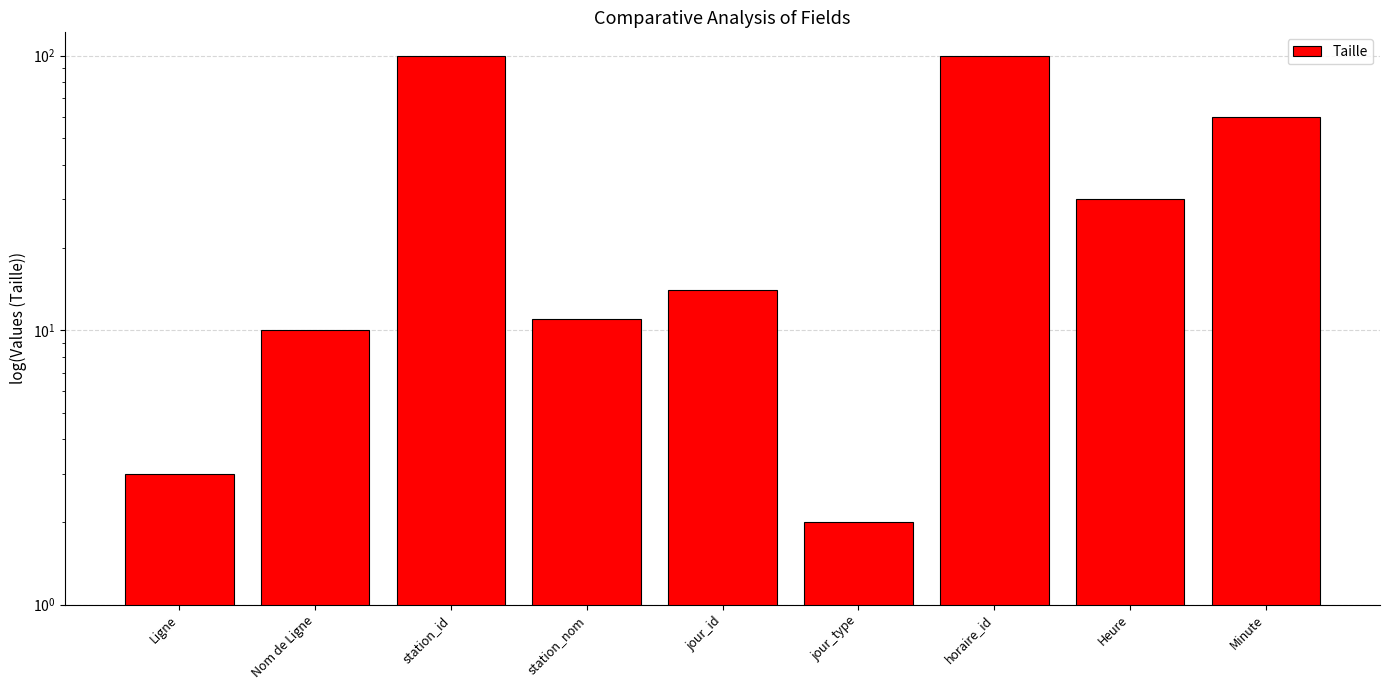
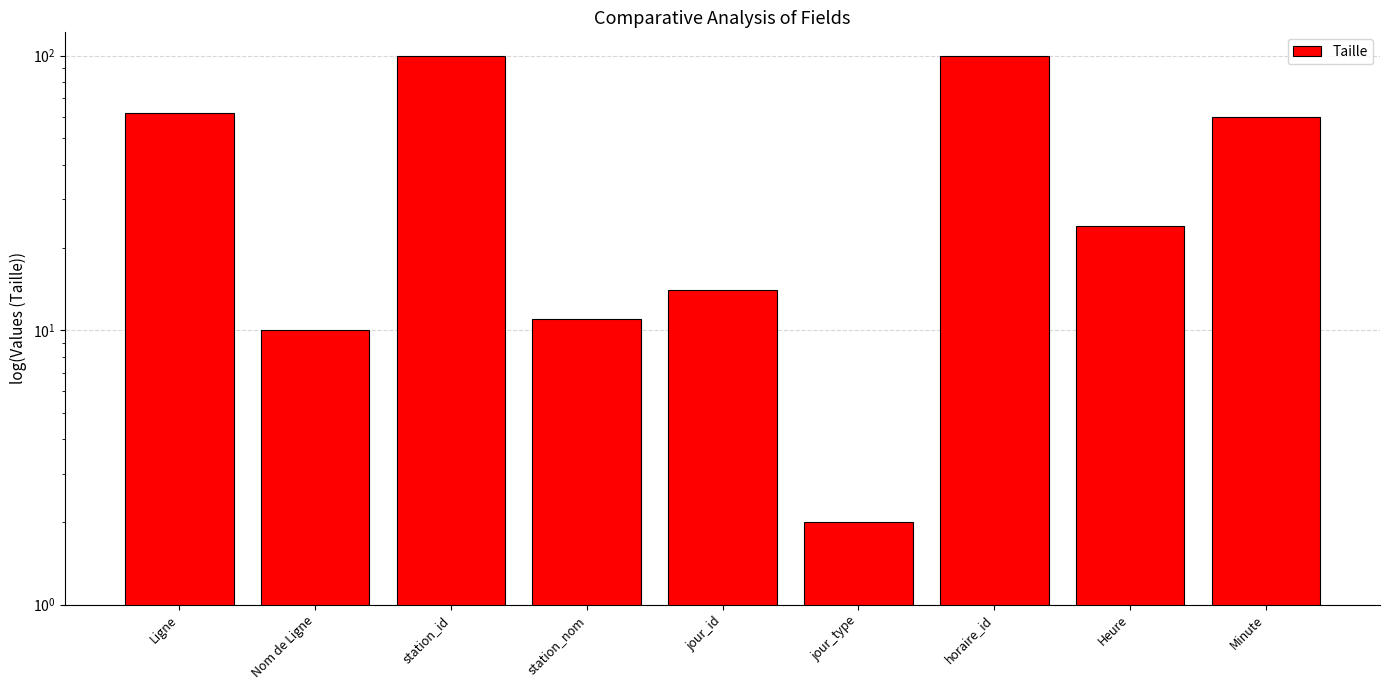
Ligne: 3 -> 62
Heure: 30 -> 24
